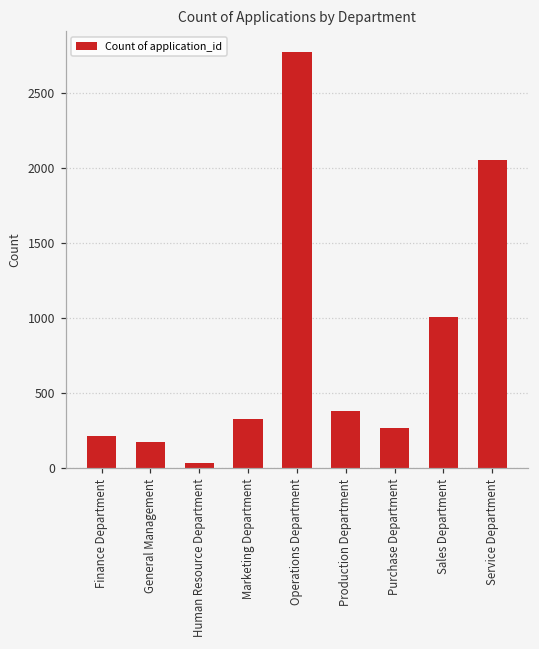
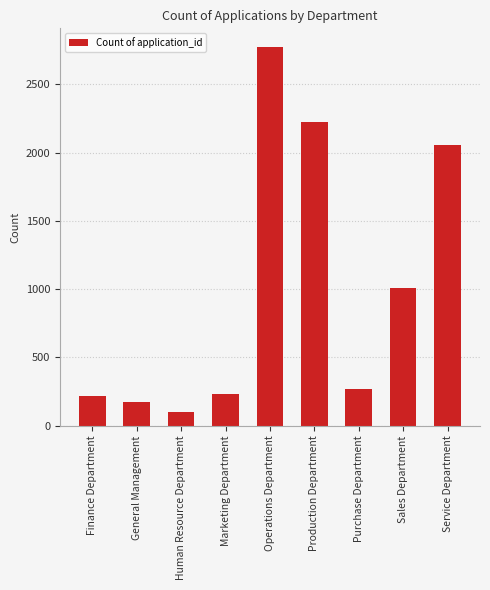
Human Resource Department: 40 -> 100
Marketing Department: 330 -> 240
Production Department: 380 -> 2230
